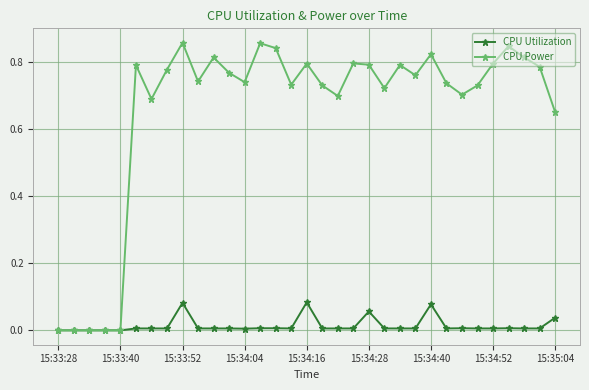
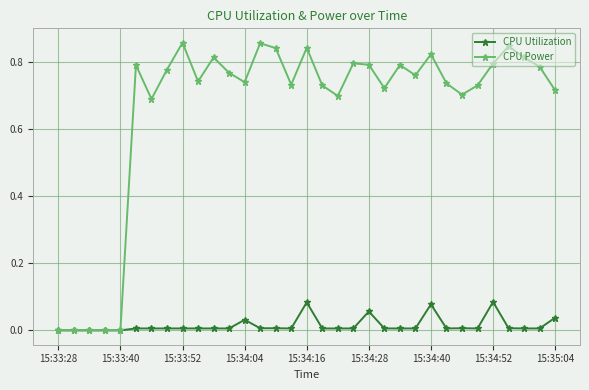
CPU Utilization, 15:33:52: 0.08 -> 0.01
CPU Utilization, 15:34:04: 0.01 -> 0.03
CPU Power, 15:34:16: 0.79 -> 0.84
CPU Utilization, 15:34:52: 0.01 -> 0.08
CPU Power, 15:35:04: 0.65 -> 0.72
